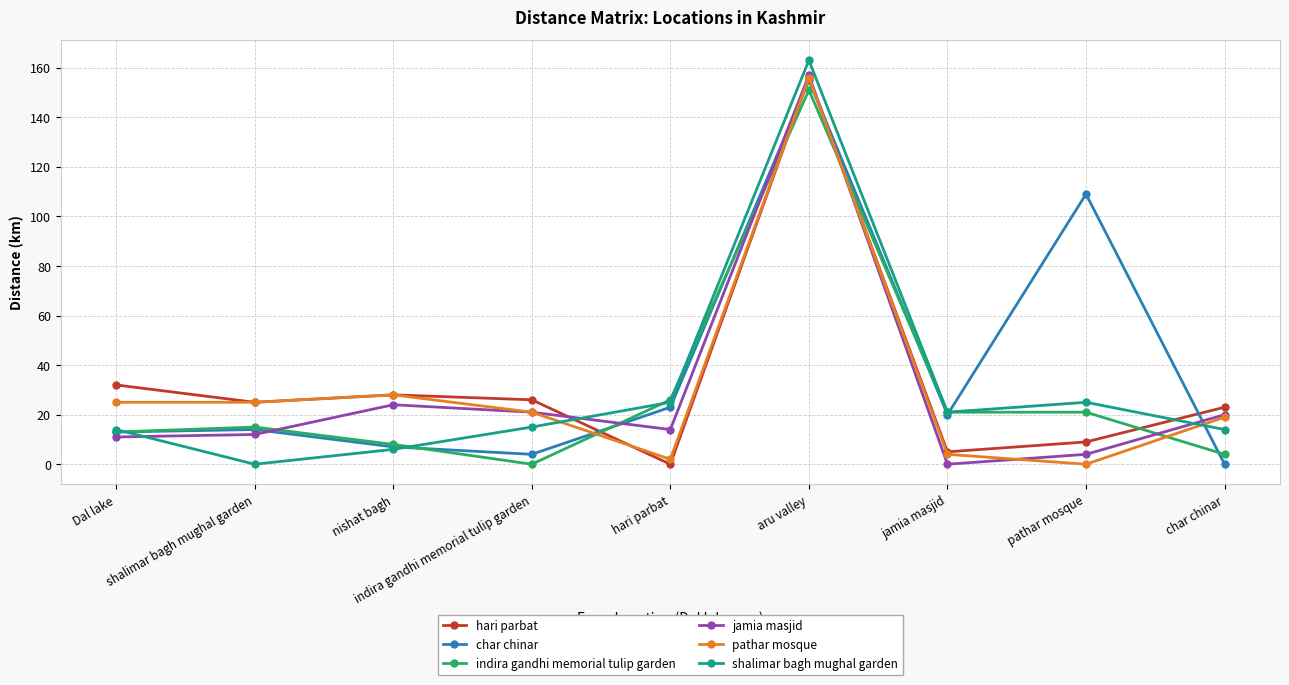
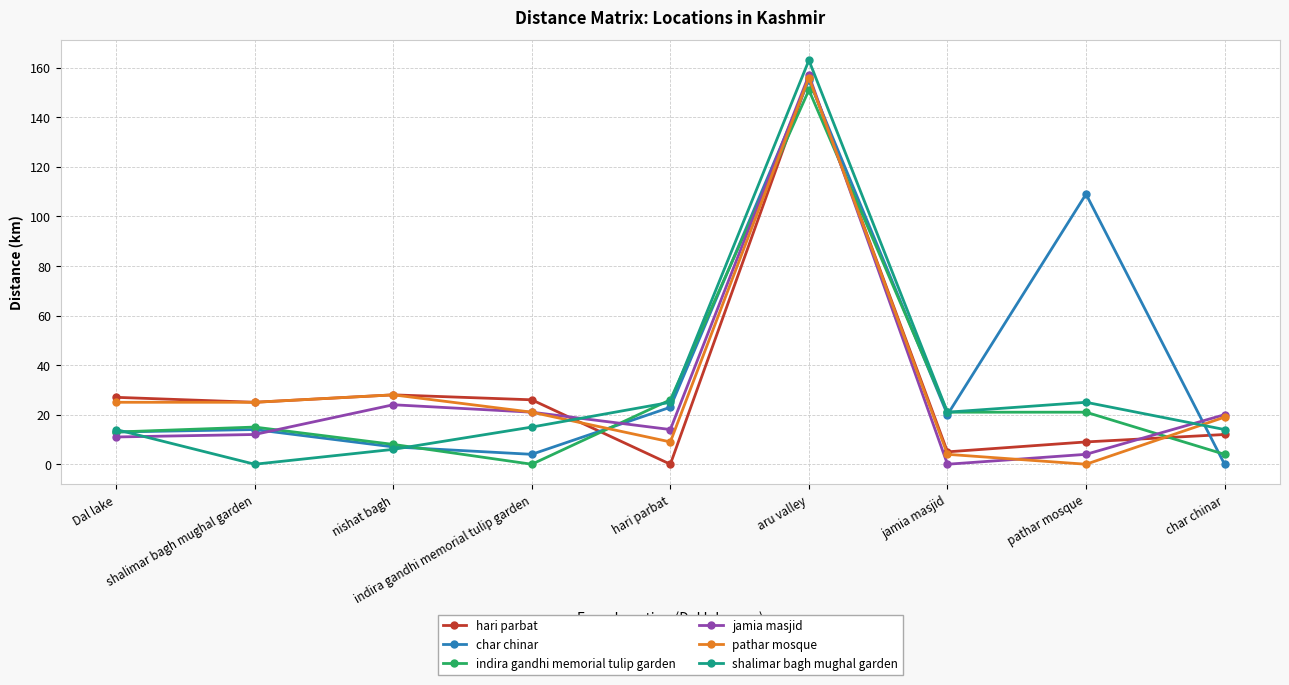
hari parbat, Dal lake: 32 -> 27
pathar mosque, hari parbat: 2 -> 9
hari parbat, char chinar: 23 -> 12
